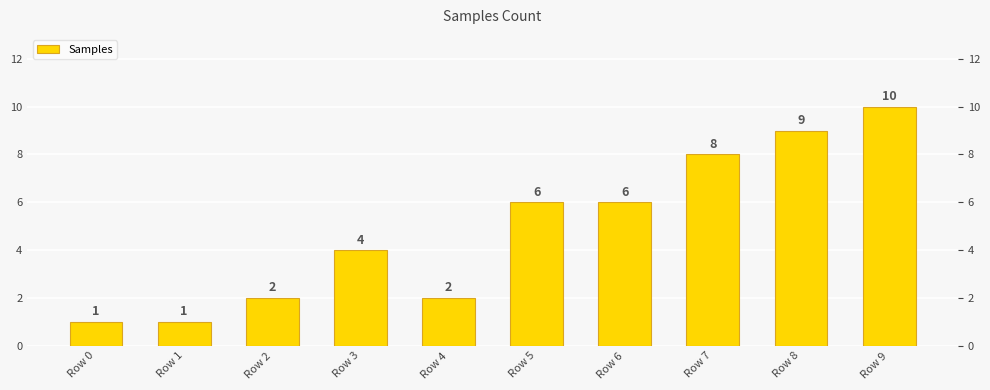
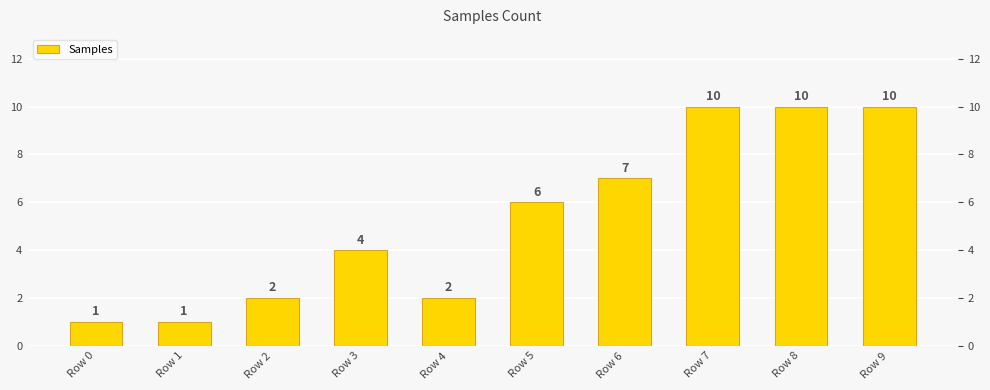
Row 6: 6 -> 7
Row 7: 8 -> 10
Row 8: 9 -> 10
